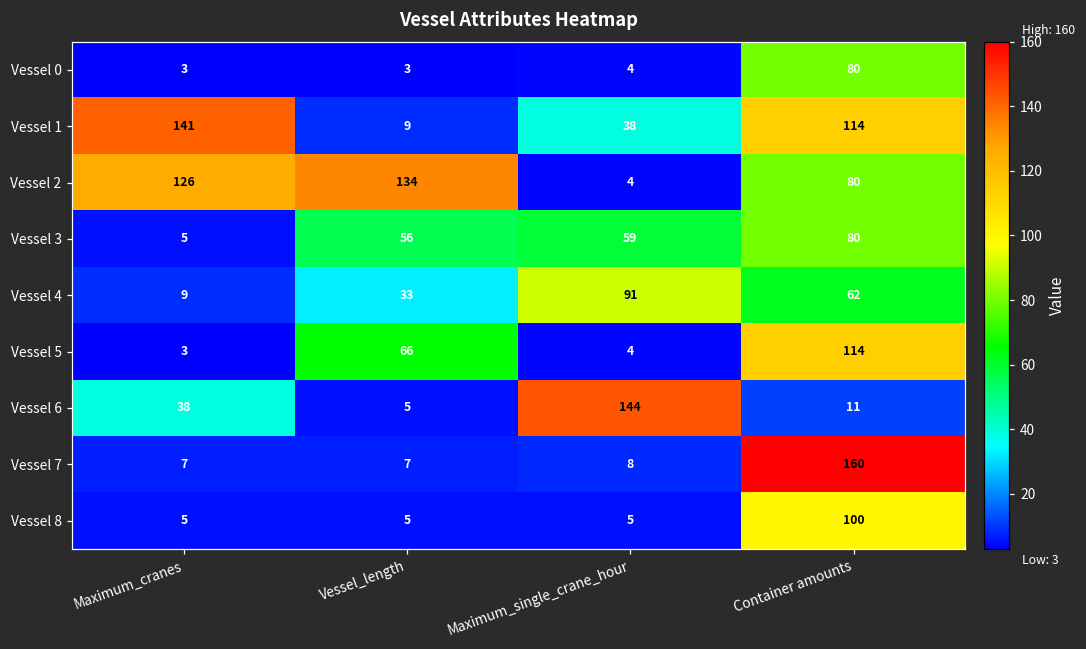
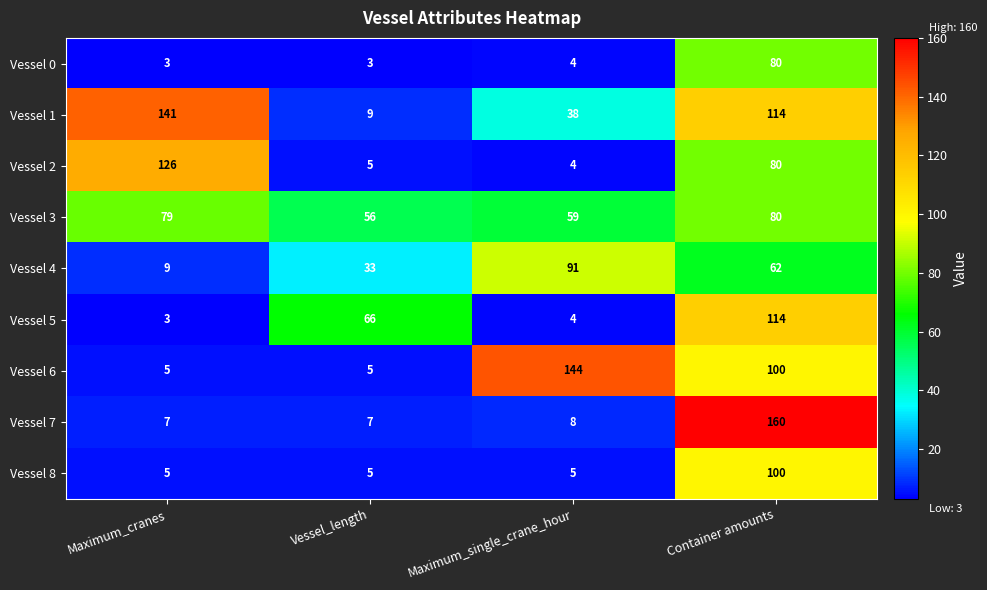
Vessel 2, Vessel_length: 134 -> 5
Vessel 3, Maximum_cranes: 5 -> 79
Vessel 6, Maximum_cranes: 38 -> 5
Vessel 6, Container amounts: 11 -> 100
